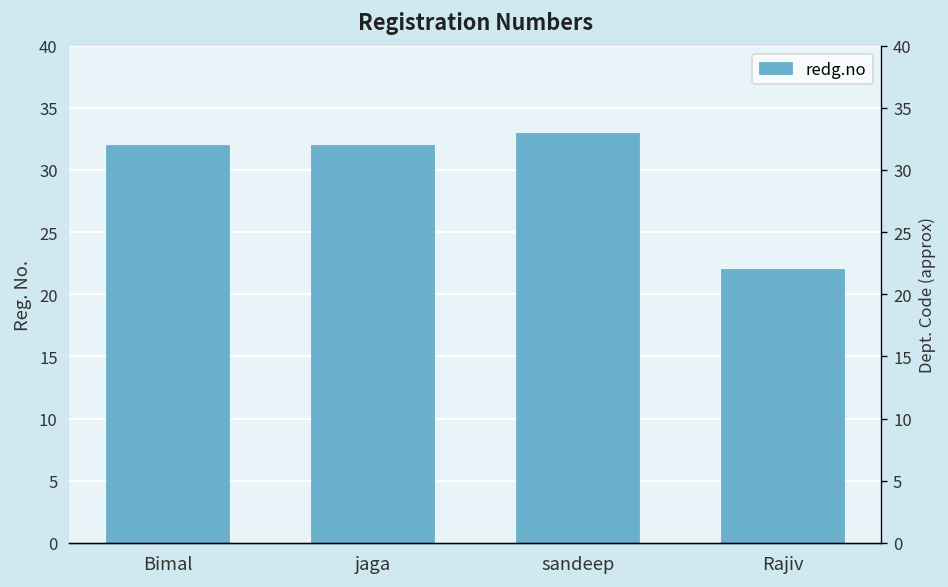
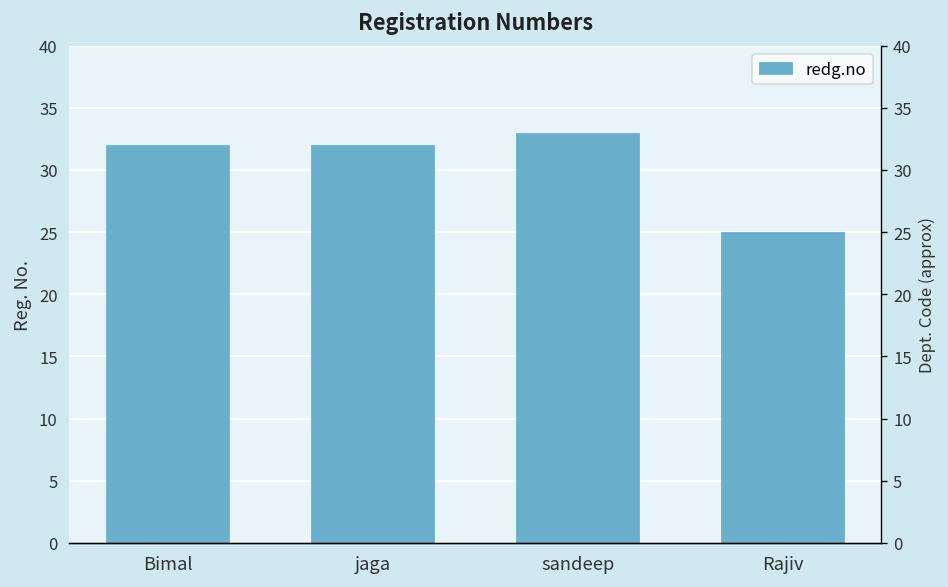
Rajiv: 22 -> 25
